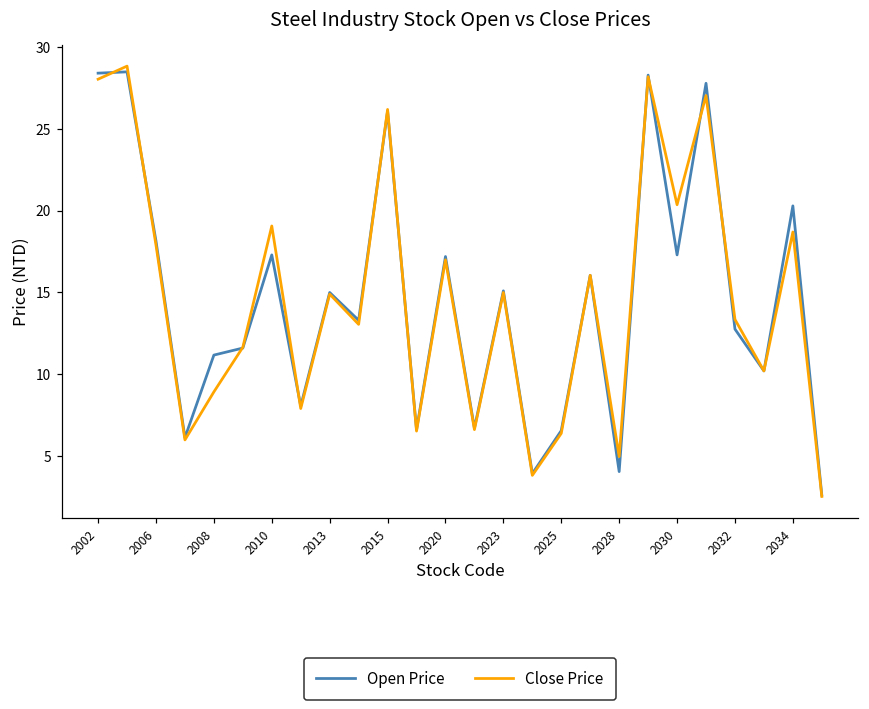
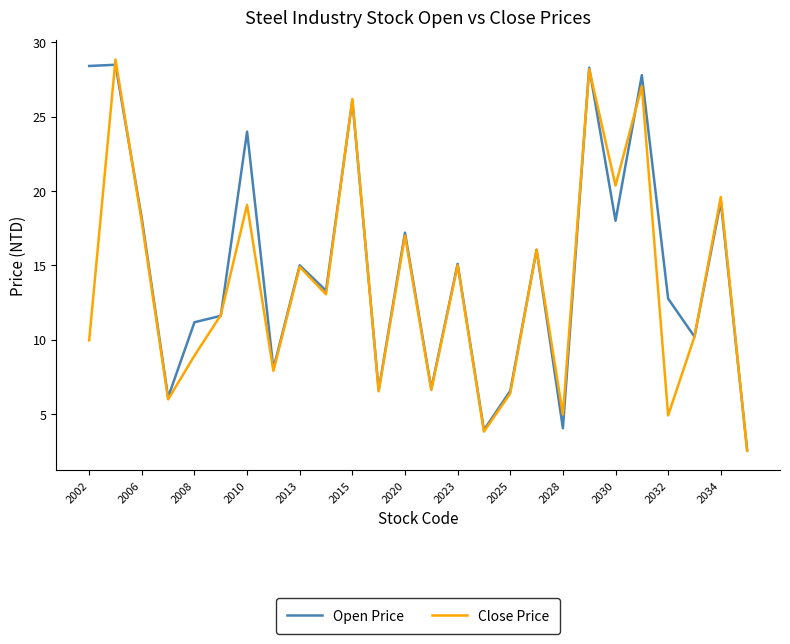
Close Price, 2002: 28.1 -> 10.0
Open Price, 2010: 17.3 -> 24.0
Open Price, 2030: 17.3 -> 18.0
Close Price, 2032: 13.4 -> 4.9
Open Price, 2034: 20.3 -> 19.3
Close Price, 2034: 18.7 -> 19.6
